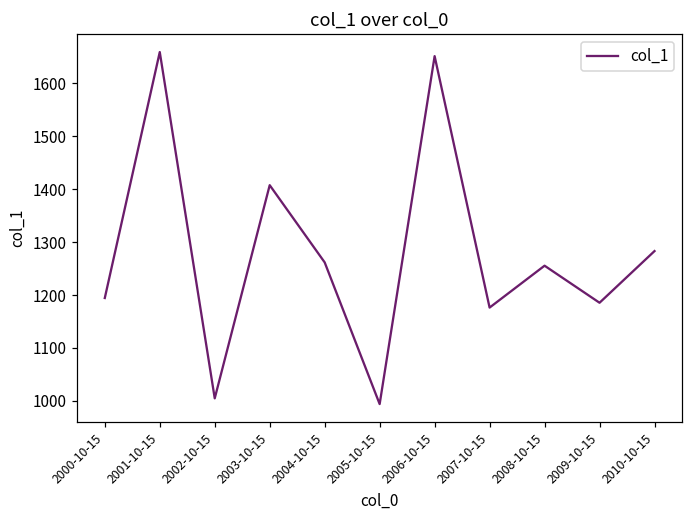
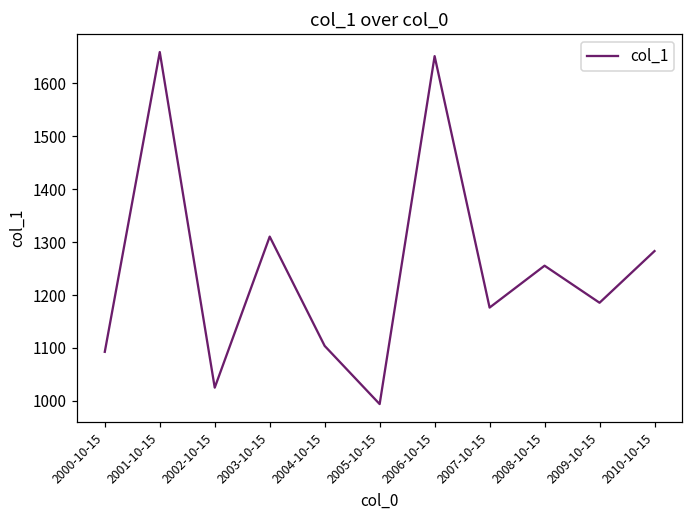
2000-10-15: 1190 -> 1090
2002-10-15: 1000 -> 1030
2003-10-15: 1410 -> 1310
2004-10-15: 1260 -> 1100
